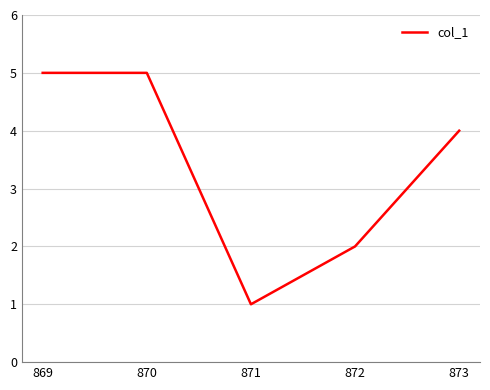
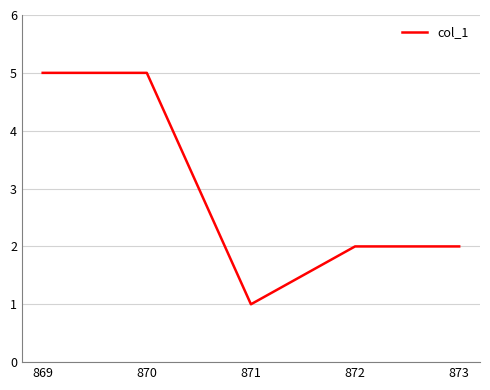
873: 4 -> 2
